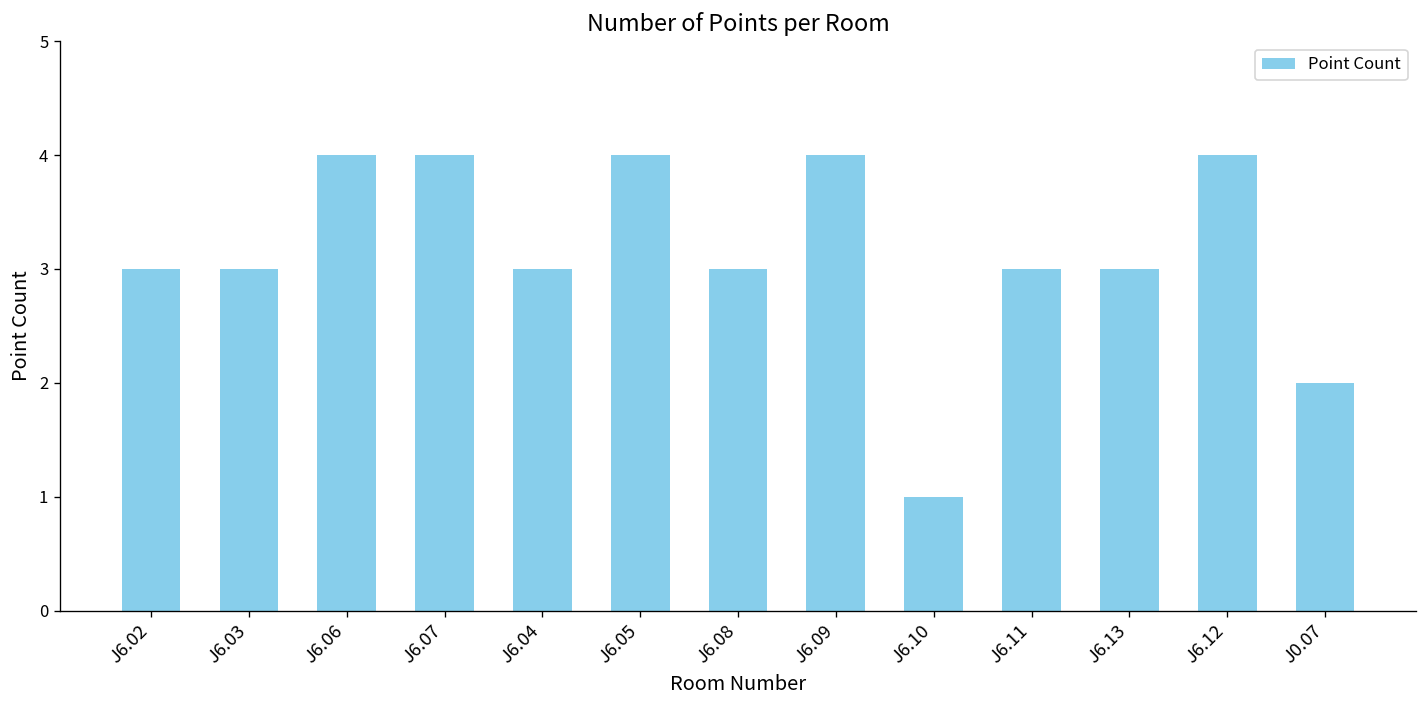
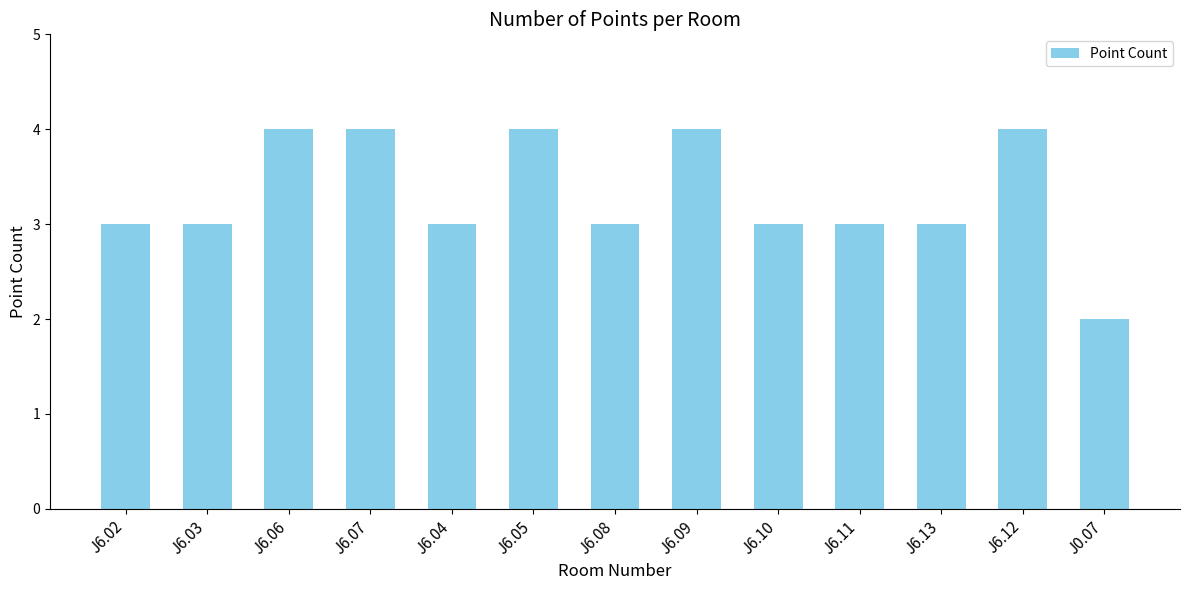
J6.10: 1 -> 3
